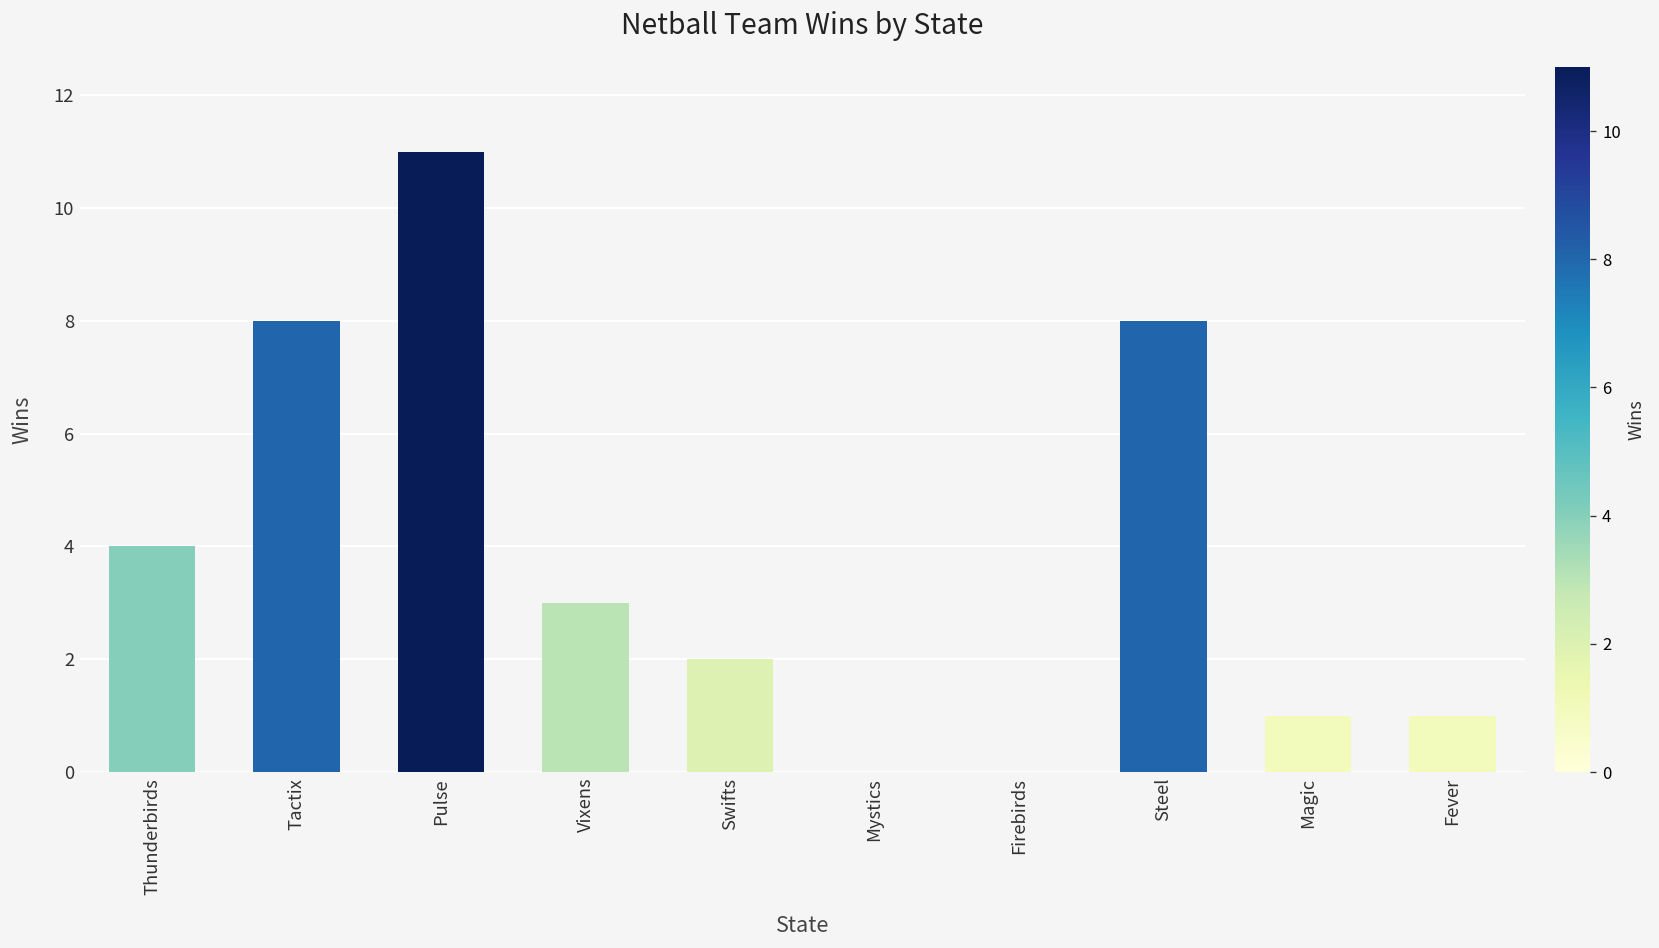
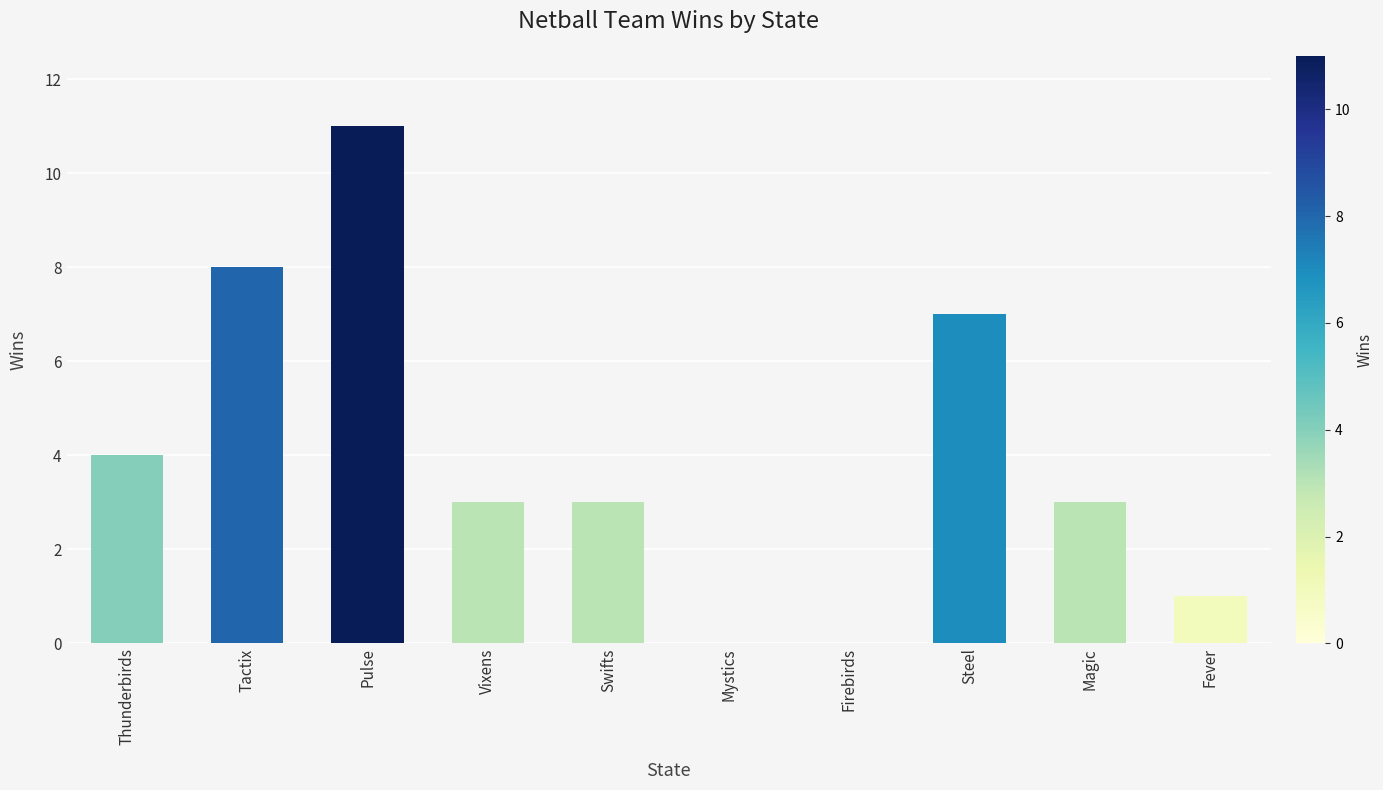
Swifts: 2 -> 3
Steel: 8 -> 7
Magic: 1 -> 3
